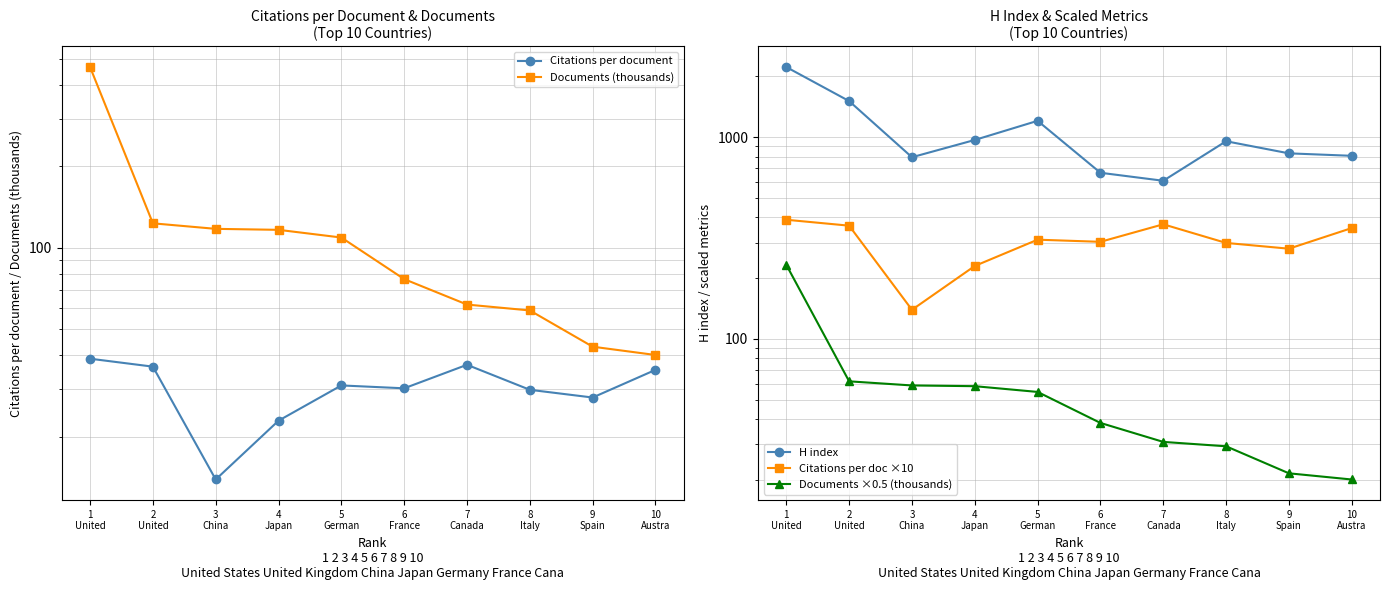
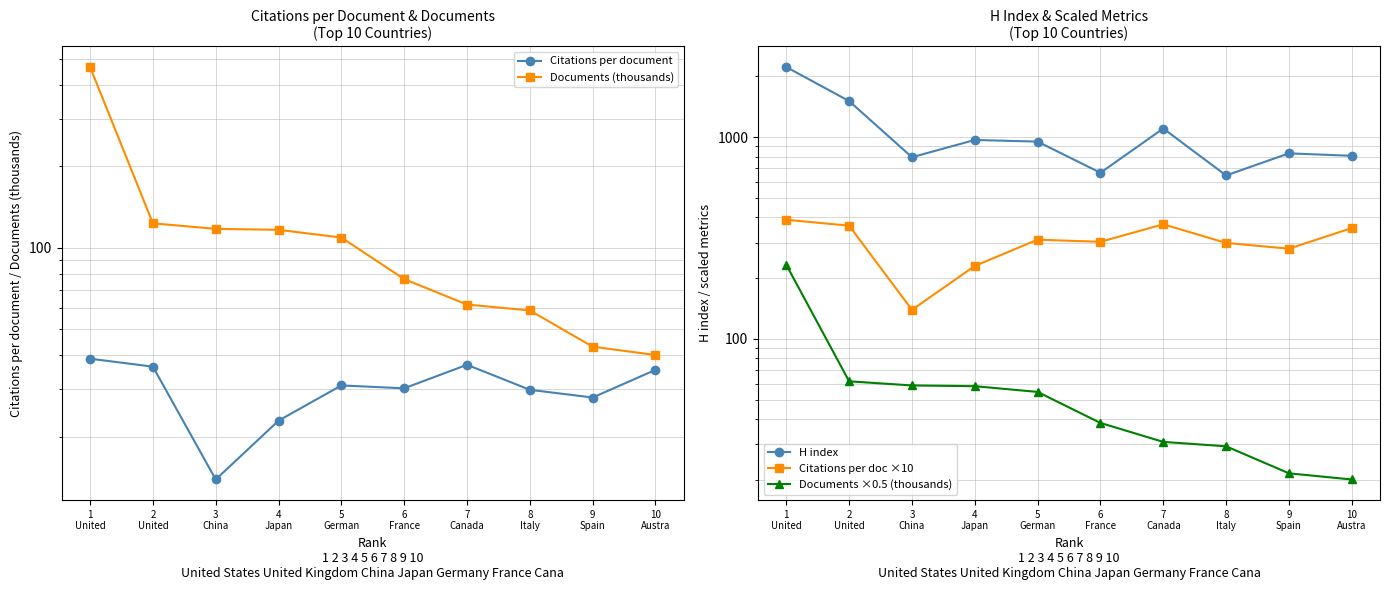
H Index & Scaled Metrics (Top 10 Countries), H index, 5 German: 1200 -> 900
H Index & Scaled Metrics (Top 10 Countries), H index, 7 Canada: 610 -> 1100
H Index & Scaled Metrics (Top 10 Countries), H index, 8 Italy: 1000 -> 650
